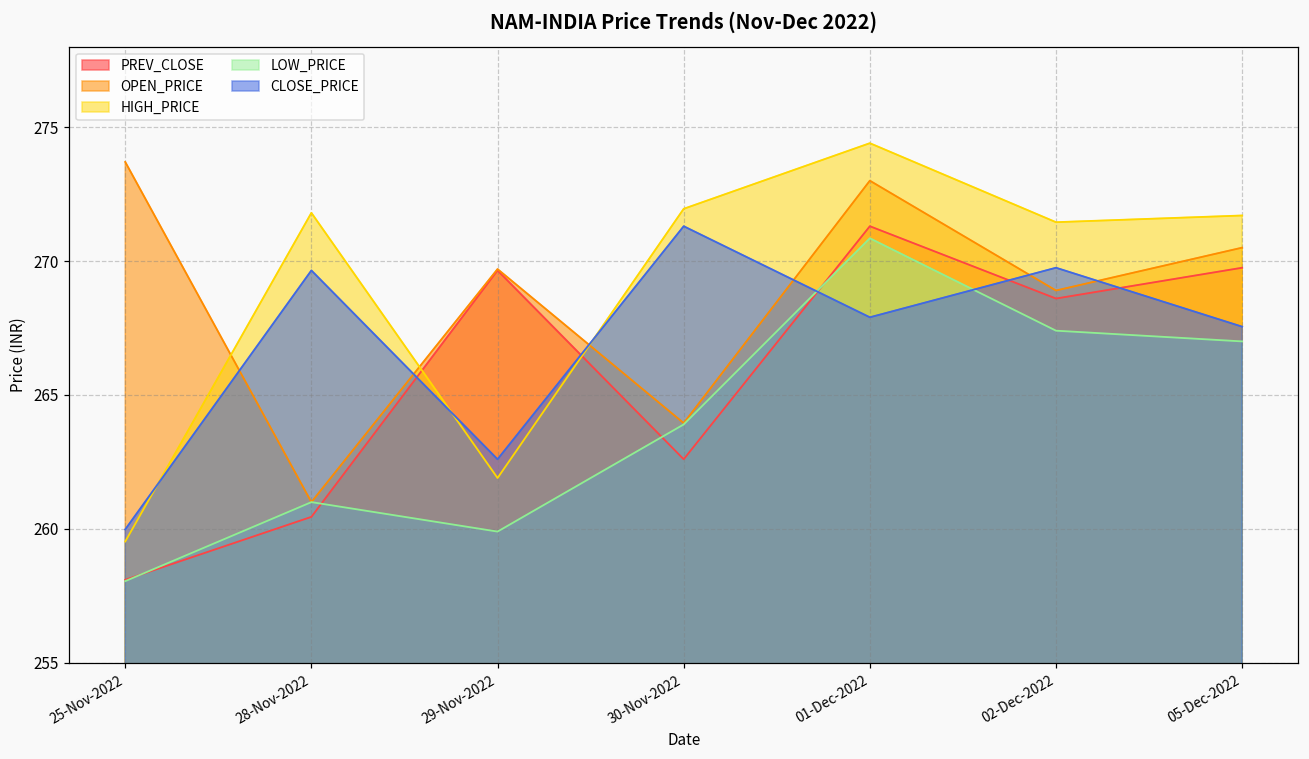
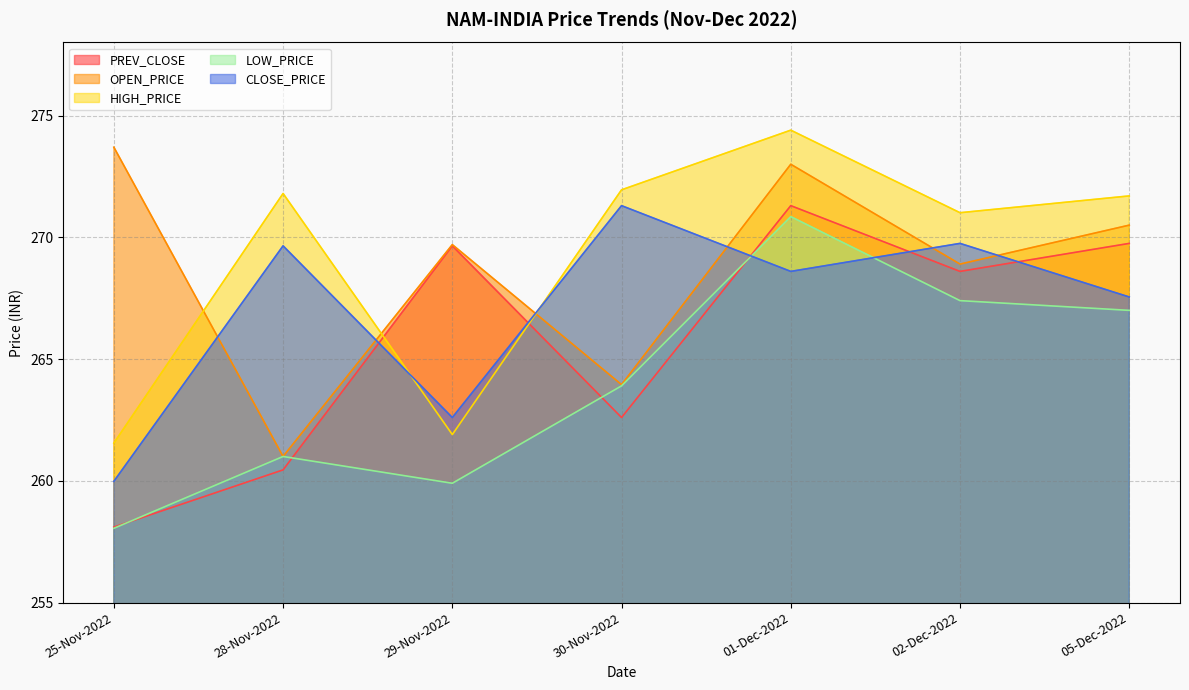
HIGH_PRICE, 25-Nov-2022: 259.5 -> 261.6
CLOSE_PRICE, 01-Dec-2022: 267.9 -> 268.6
HIGH_PRICE, 02-Dec-2022: 271.5 -> 271.0
